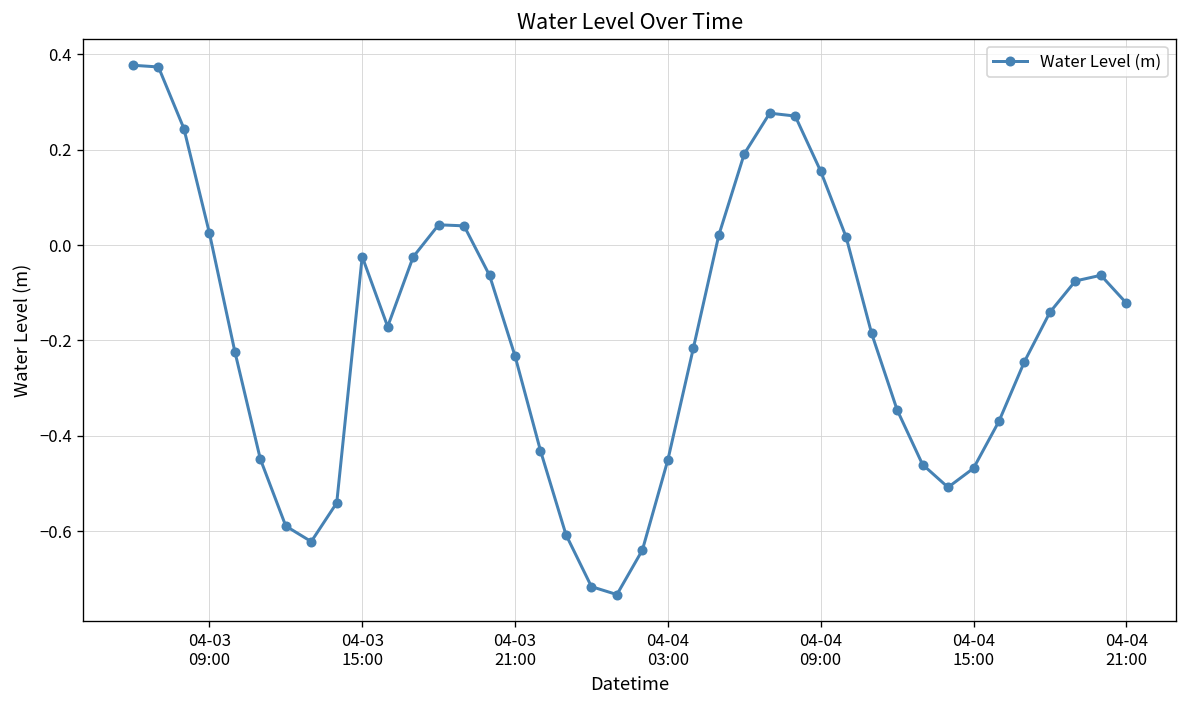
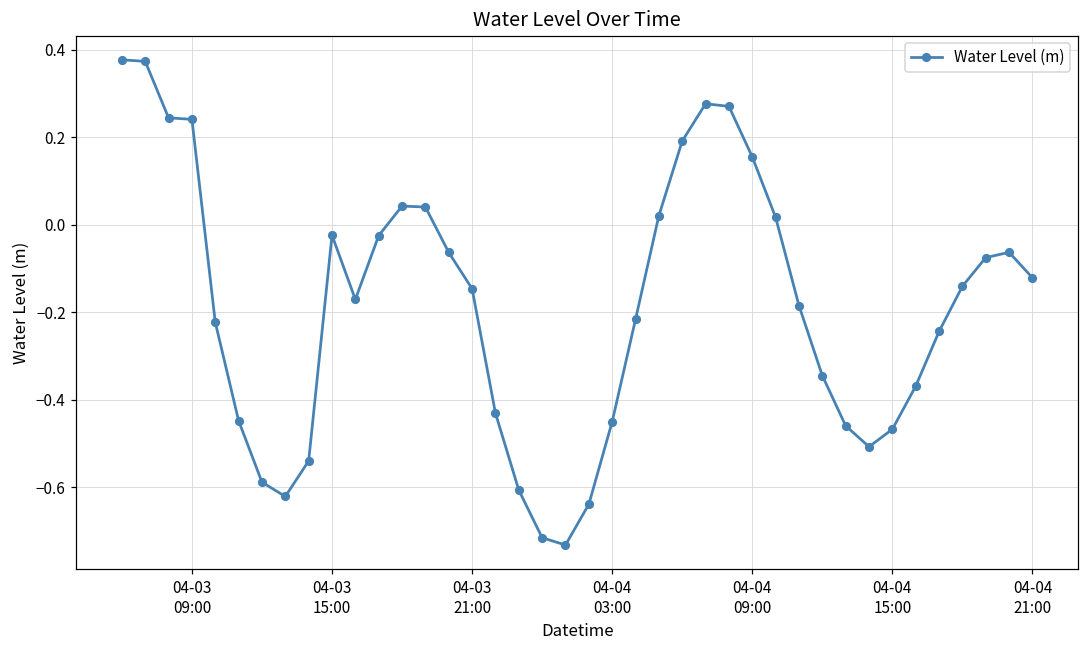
04-03 09:00: 0.03 -> 0.24
04-03 21:00: -0.23 -> -0.15
